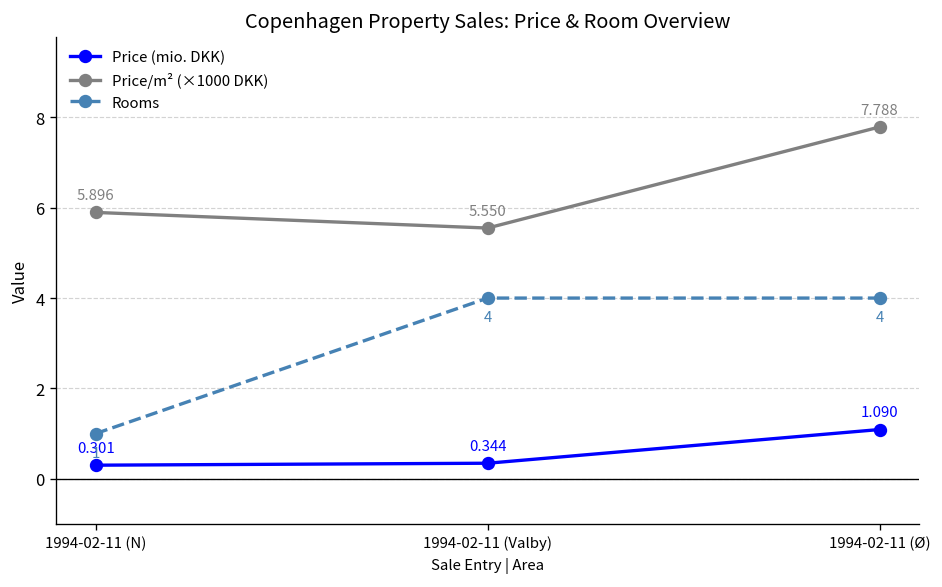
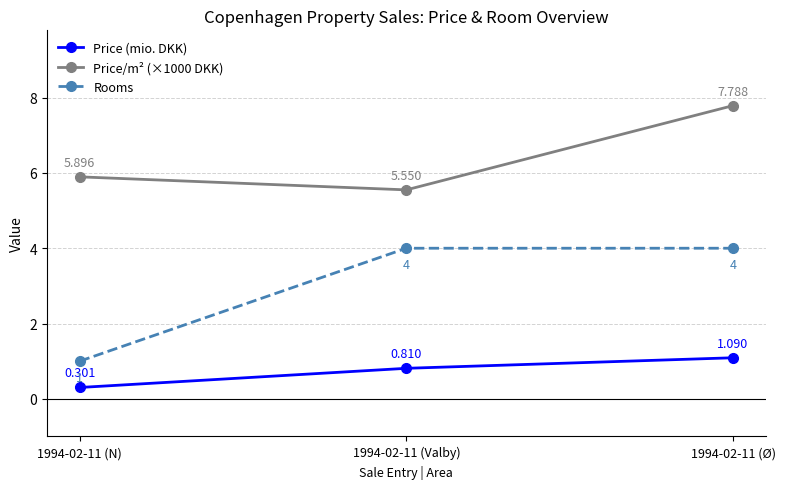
Price (mio. DKK), 1994-02-11 (Valby): 0.344 -> 0.810
